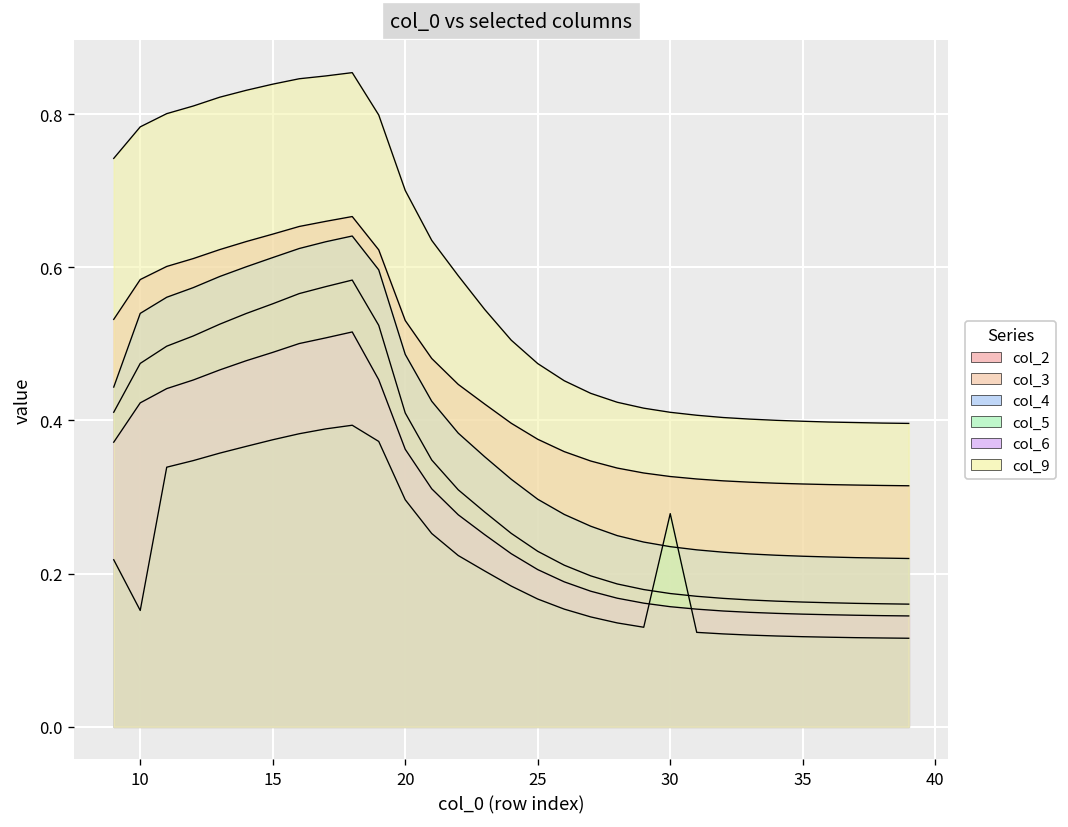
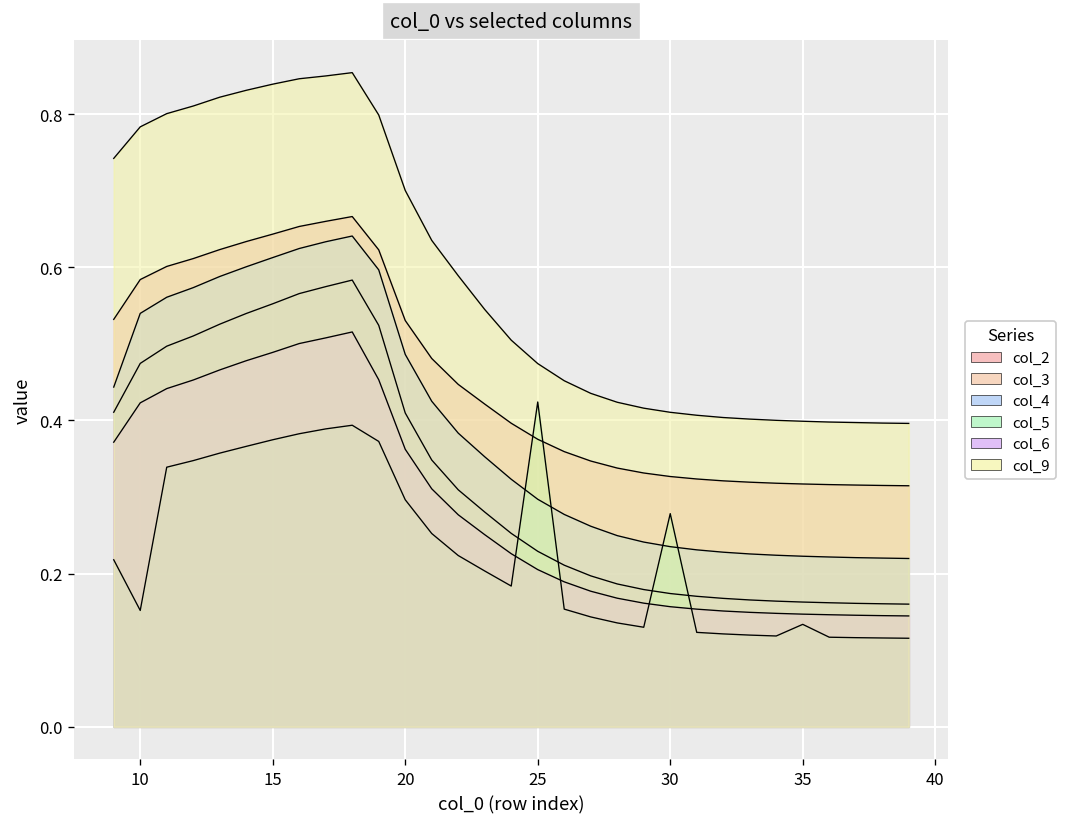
col_5, 25: 0.17 -> 0.42
col_5, 35: 0.12 -> 0.13
